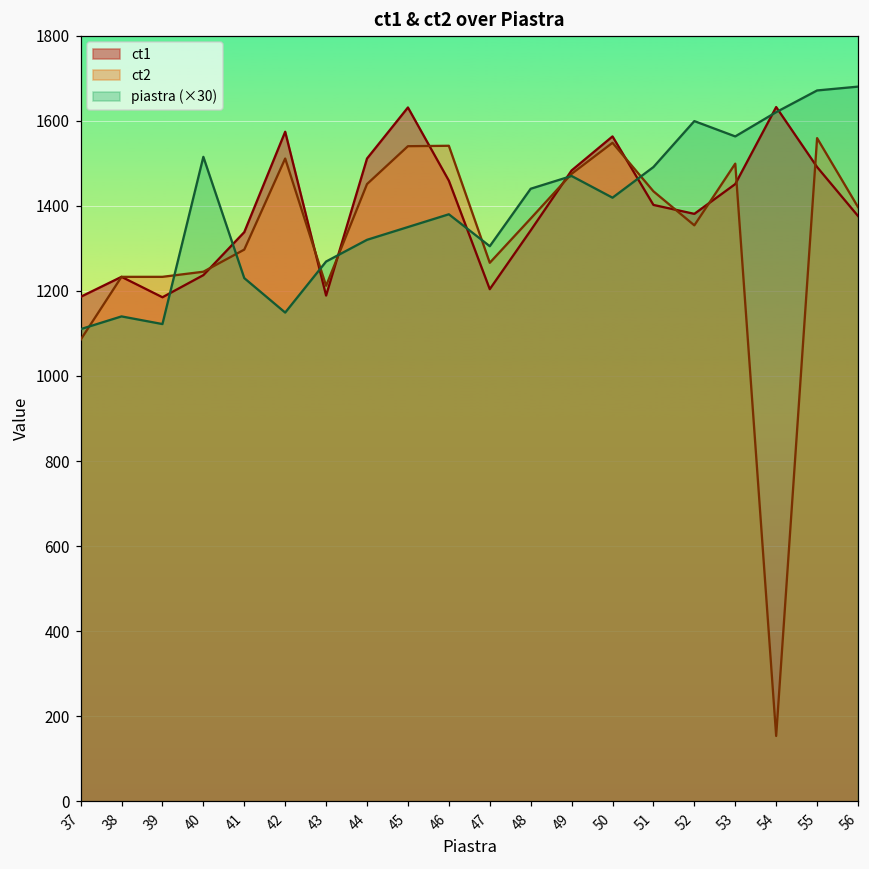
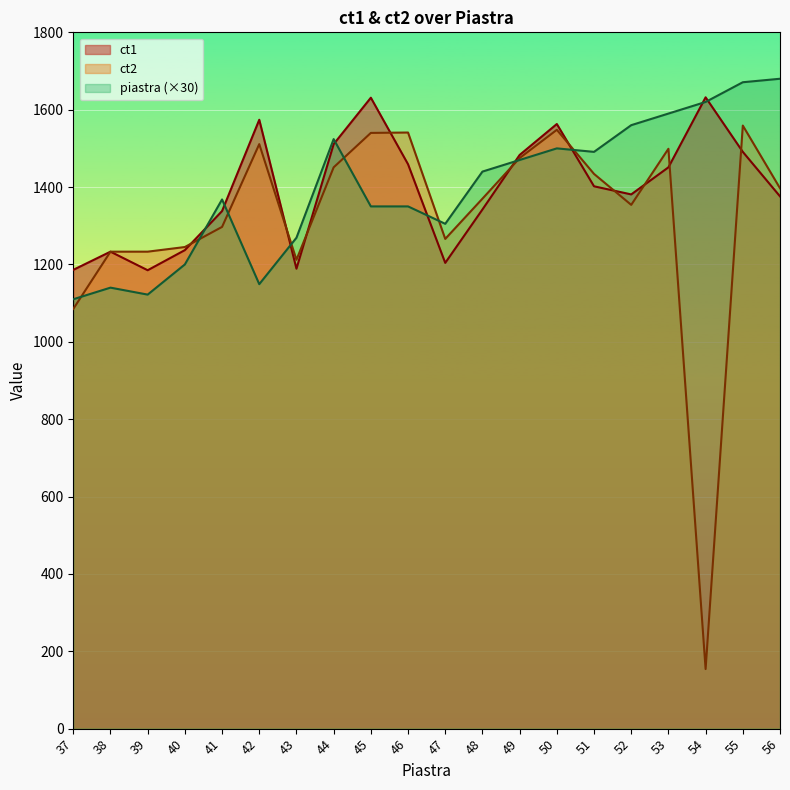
piastra (×30), 40: 1520 -> 1200
piastra (×30), 41: 1230 -> 1370
piastra (×30), 44: 1320 -> 1520
piastra (×30), 46: 1380 -> 1350
piastra (×30), 50: 1420 -> 1500
piastra (×30), 52: 1600 -> 1560
piastra (×30), 53: 1560 -> 1590
